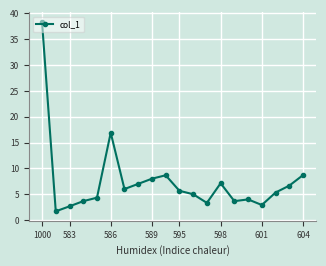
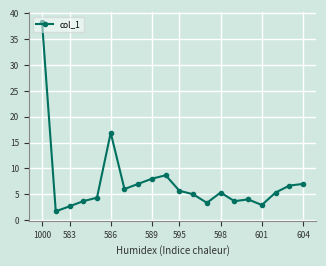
598: 7 -> 5
604: 9 -> 7
